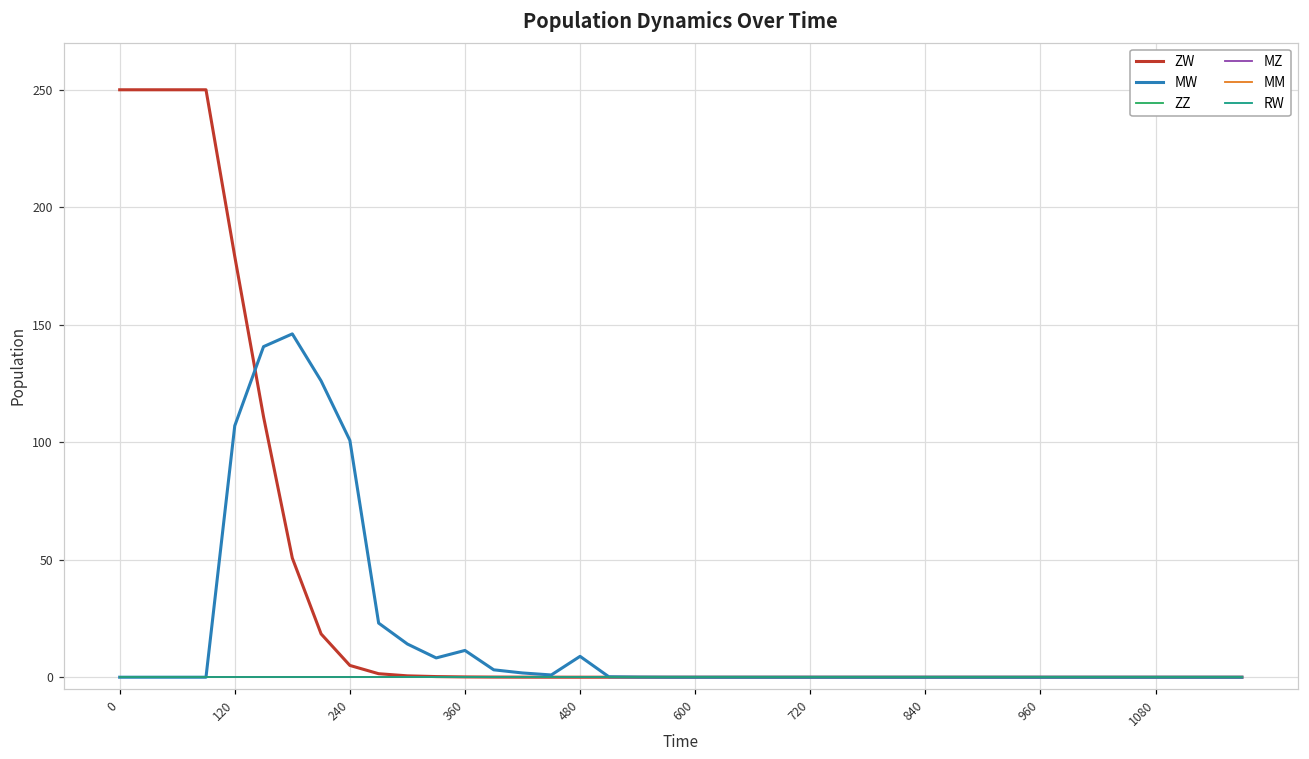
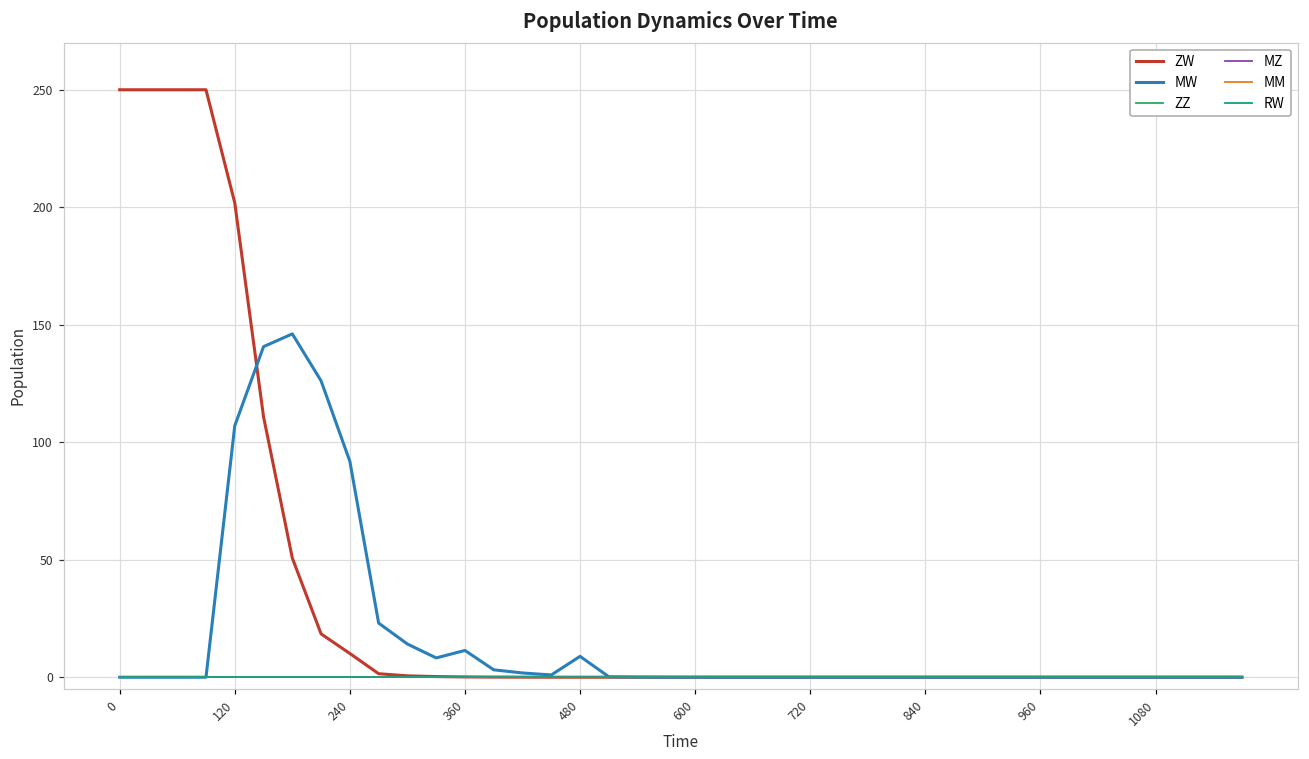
ZW, 120: 179 -> 202
ZW, 240: 5 -> 10
MW, 240: 101 -> 92
